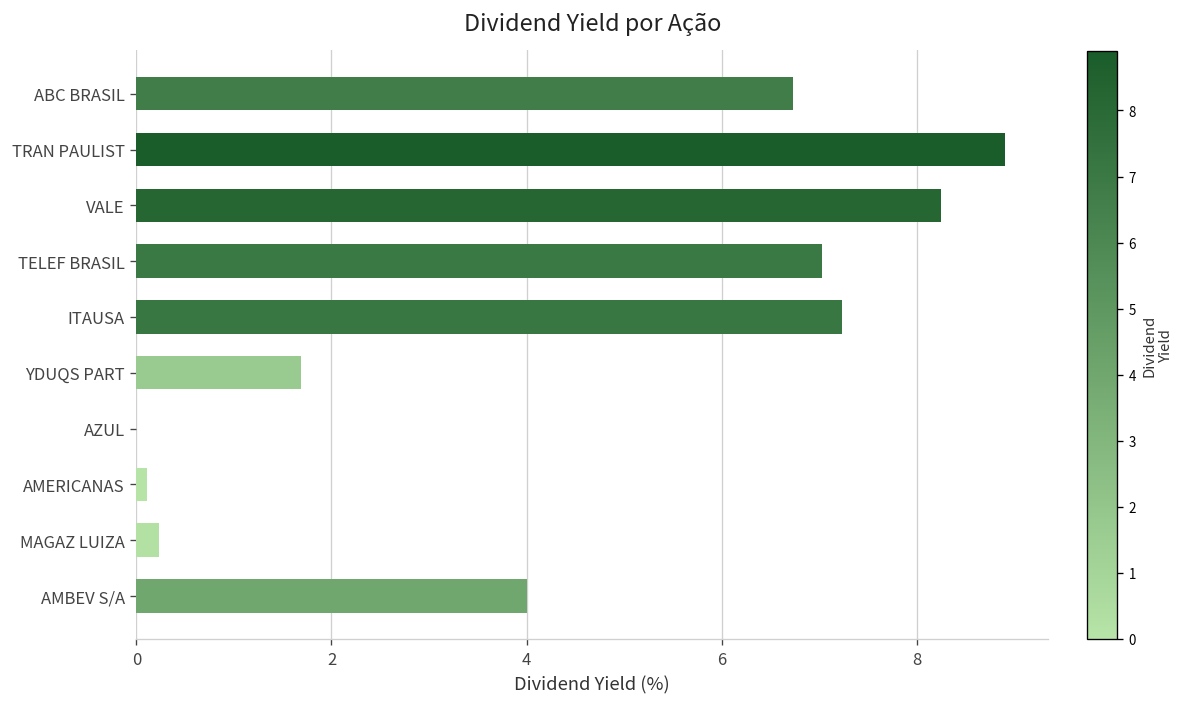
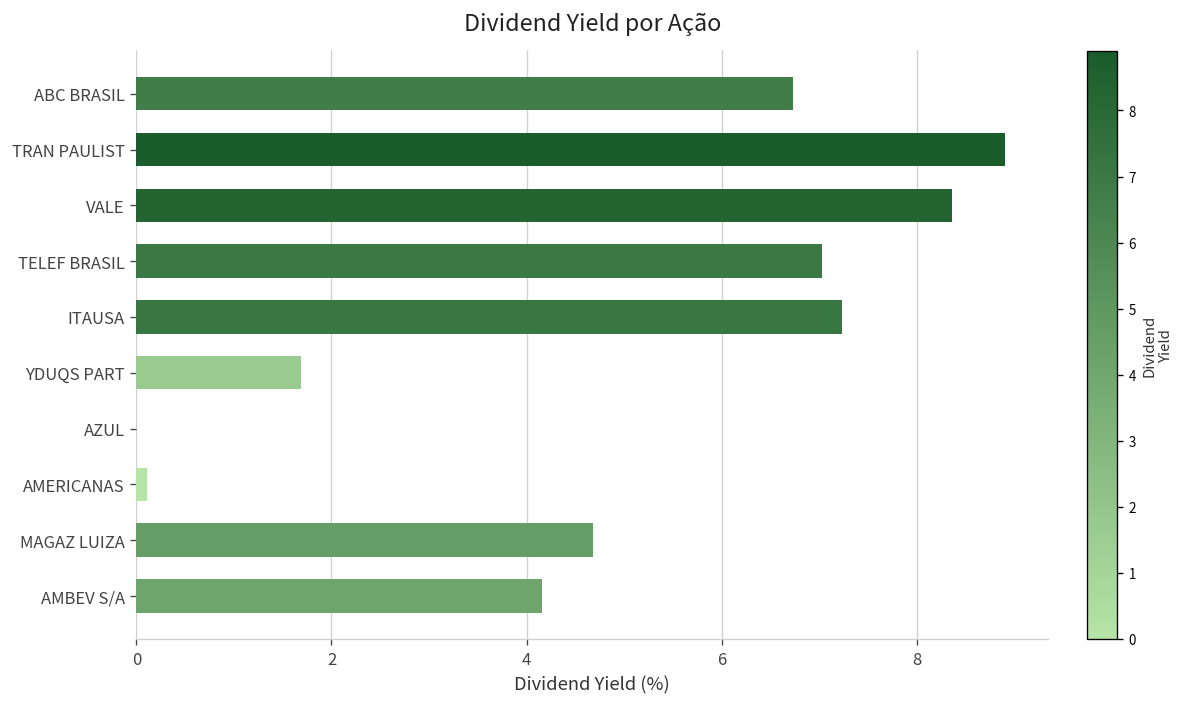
VALE: 8.2 -> 8.4
MAGAZ LUIZA: 0.2 -> 4.7
AMBEV S/A: 4.0 -> 4.2
